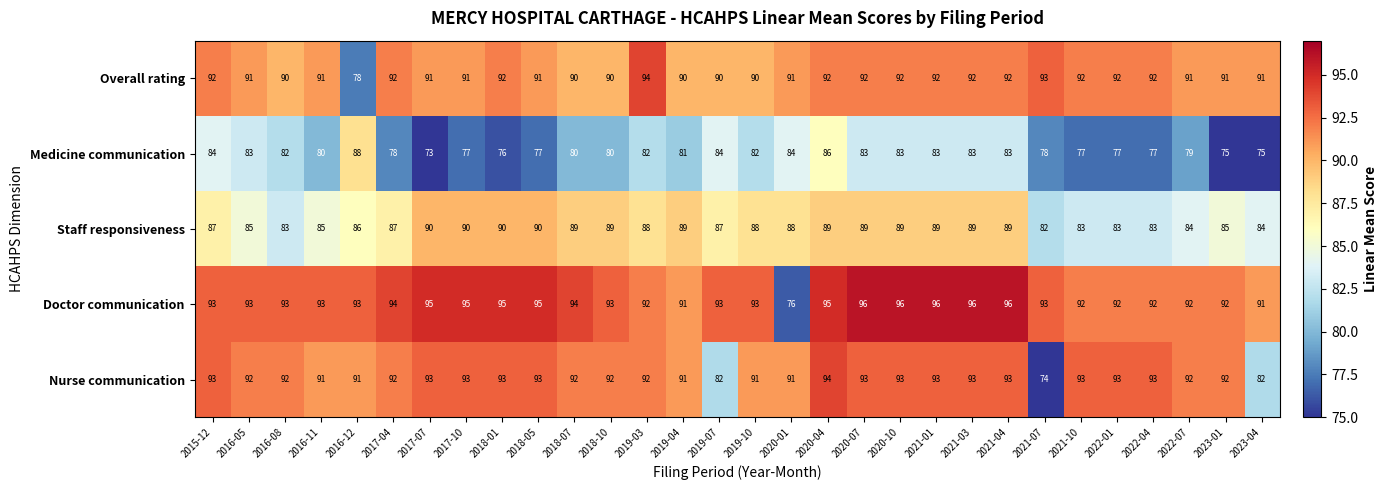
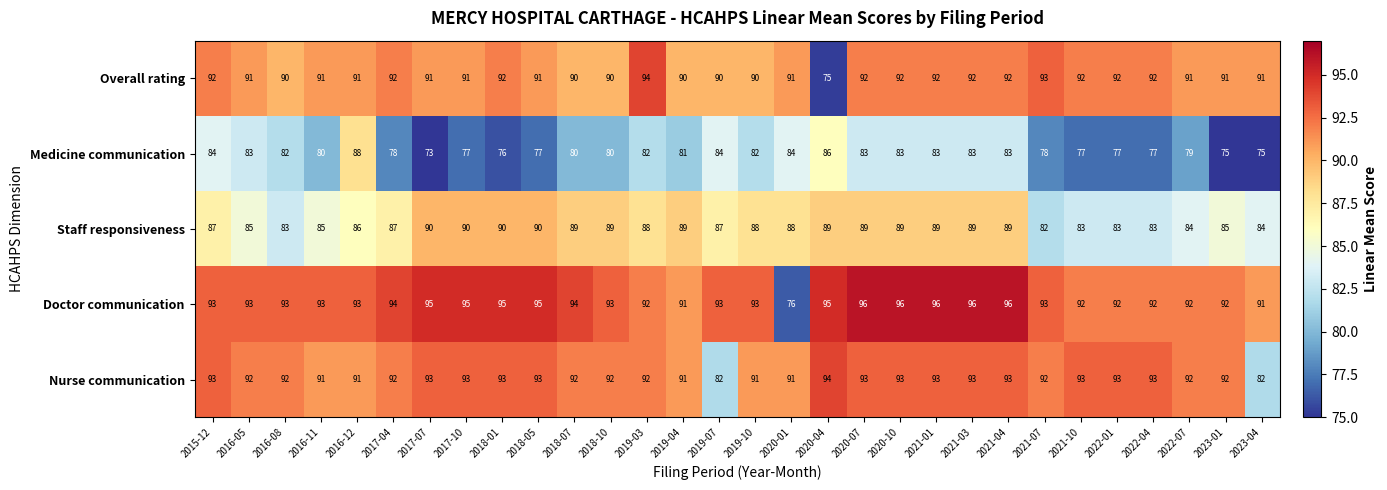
Overall rating, 2016-12: 78 -> 91
Overall rating, 2020-04: 92 -> 75
Nurse communication, 2021-07: 74 -> 92
